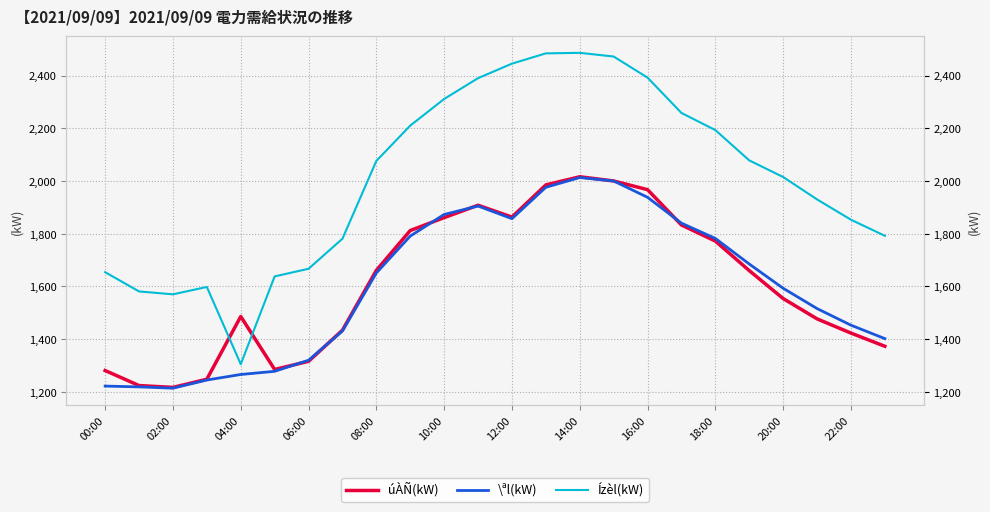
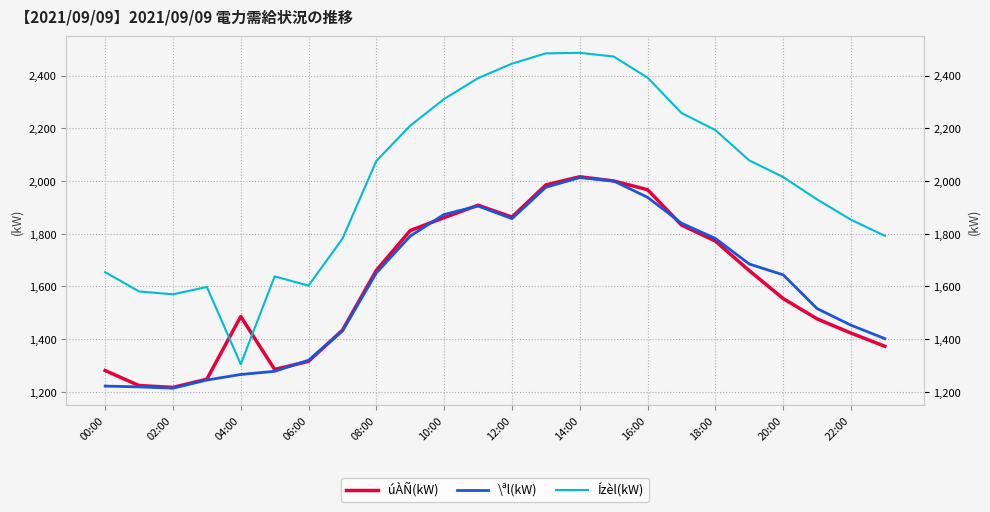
Ízèl(kW), 06:00: 1,670 -> 1,600
\ªl(kW), 20:00: 1,590 -> 1,640
